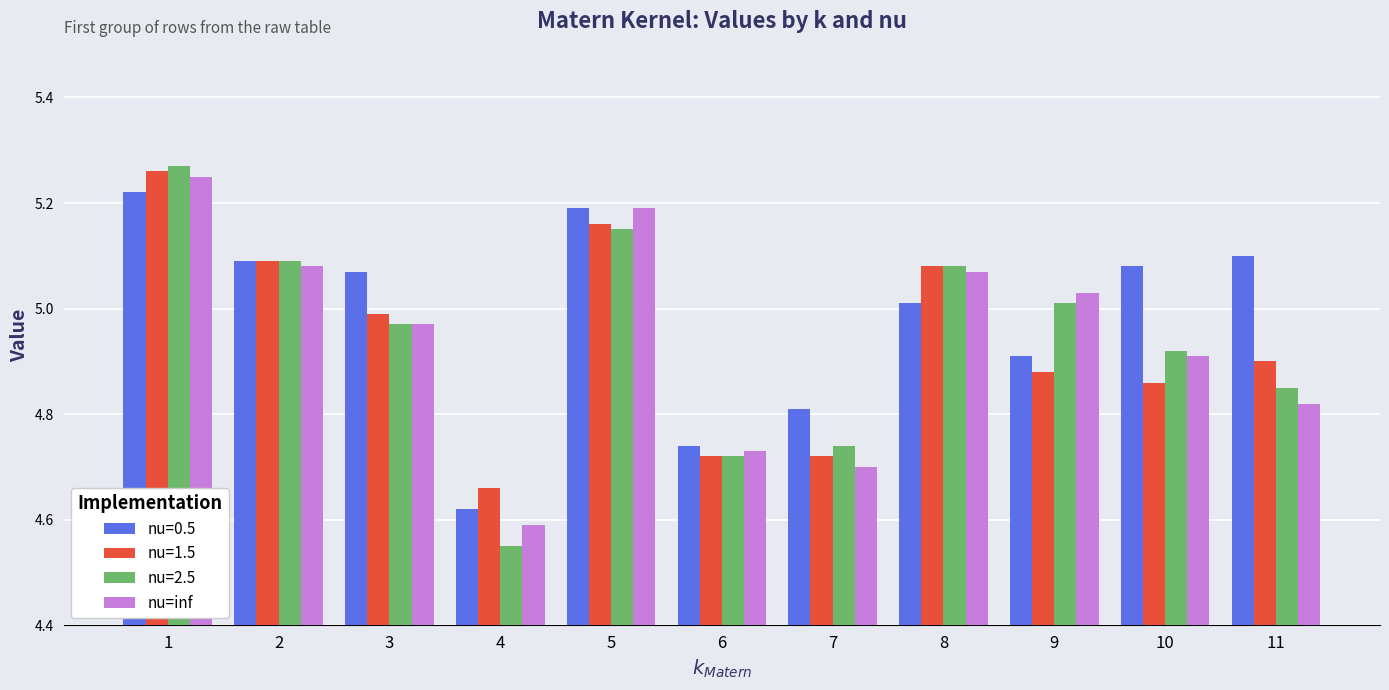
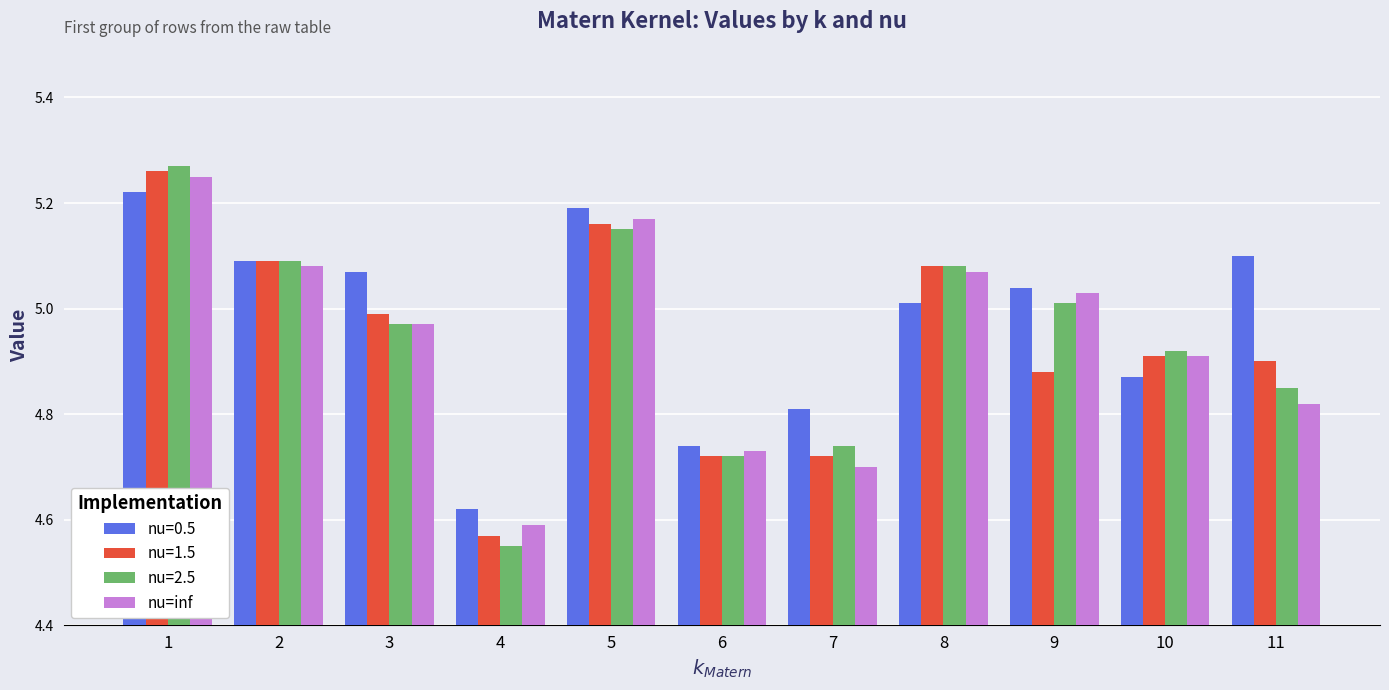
nu=1.5, 4: 4.66 -> 4.57
nu=inf, 5: 5.19 -> 5.17
nu=0.5, 9: 4.91 -> 5.04
nu=0.5, 10: 5.08 -> 4.87
nu=1.5, 10: 4.86 -> 4.91
